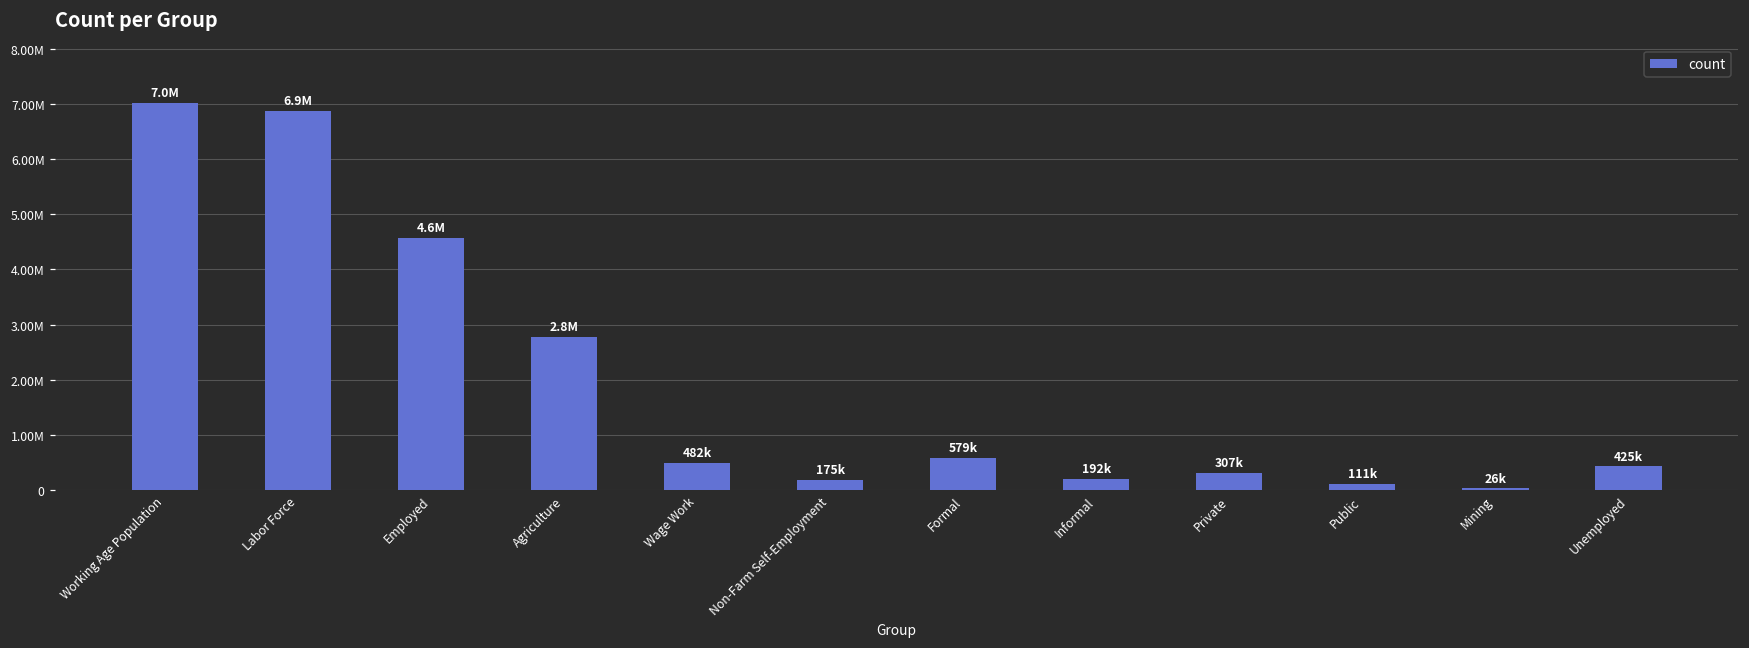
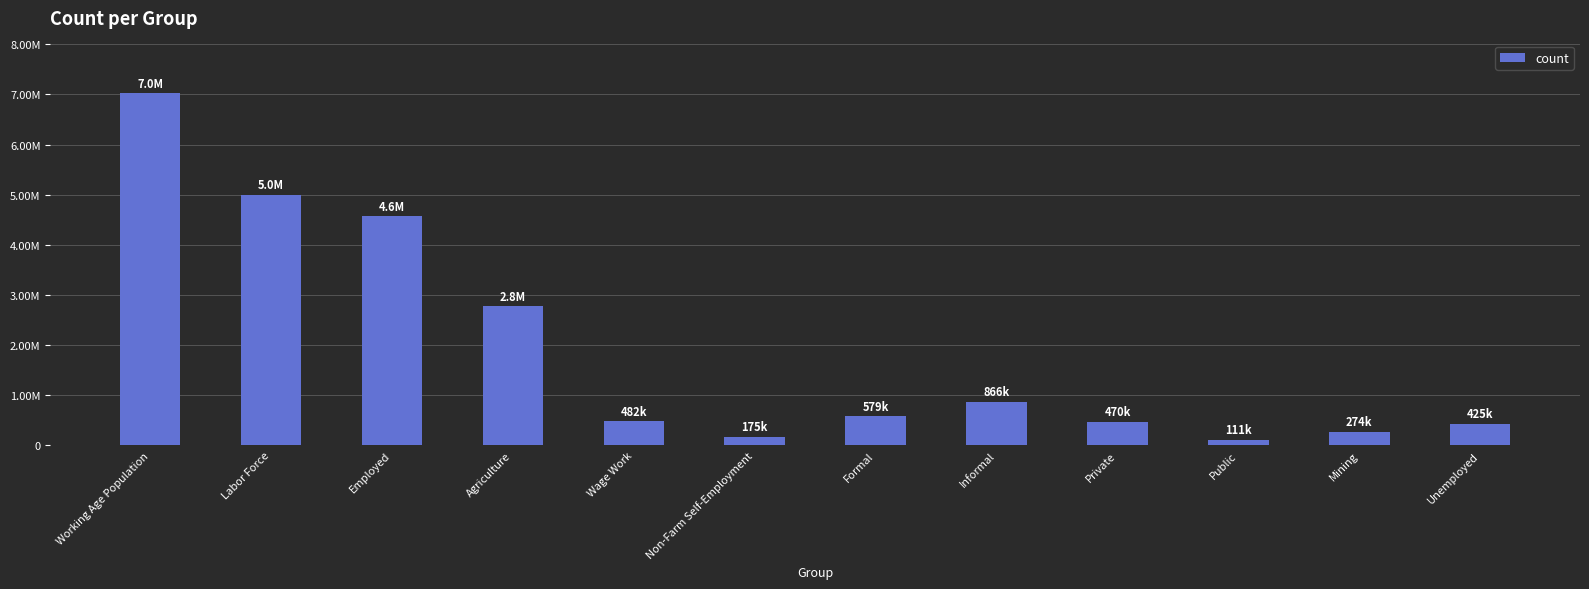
Labor Force: 6.9M -> 5.0M
Informal: 192k -> 866k
Private: 307k -> 470k
Mining: 26k -> 274k
